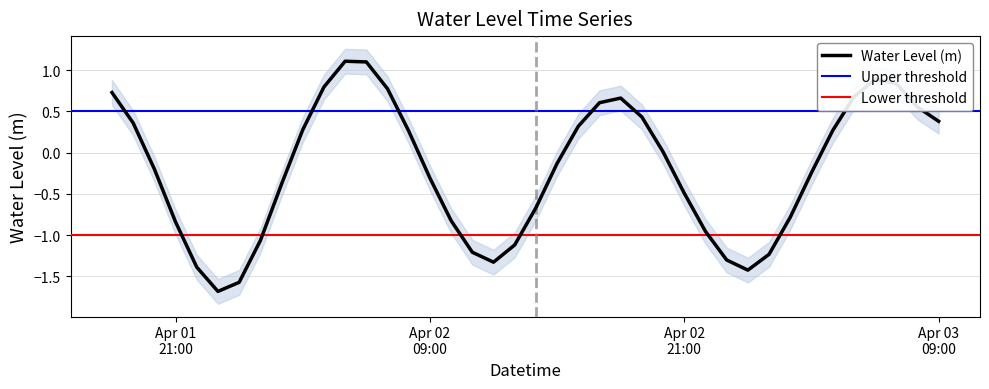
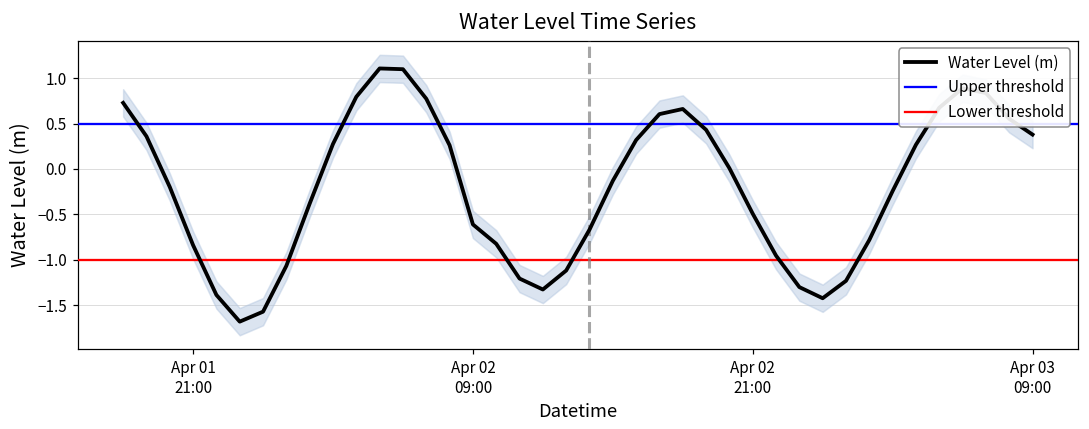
Water Level (m), Apr 02 09:00: -0.3 -> -0.6
